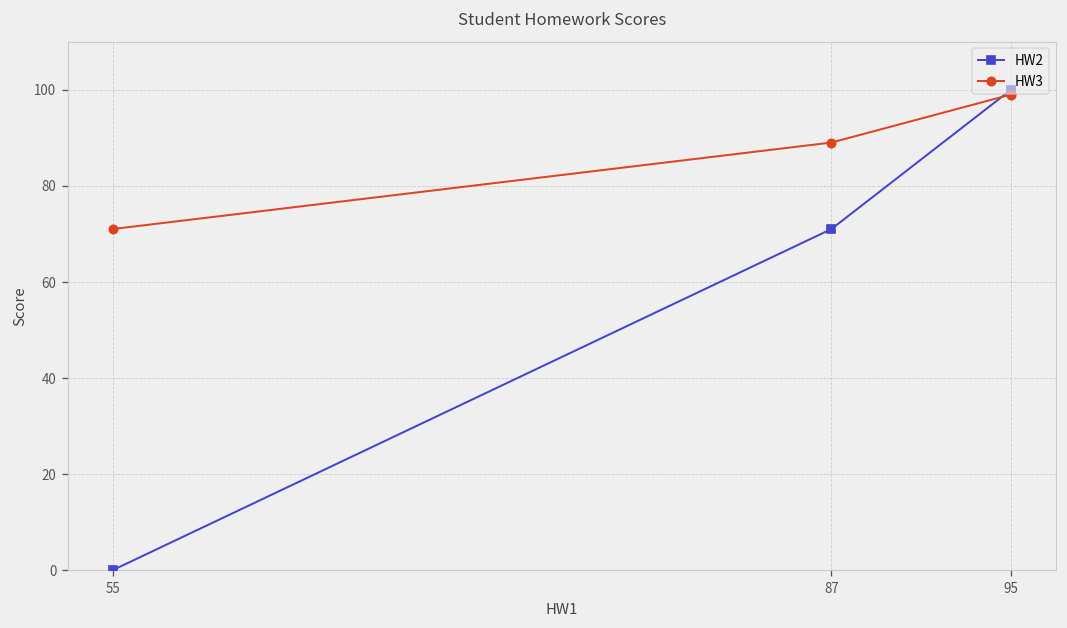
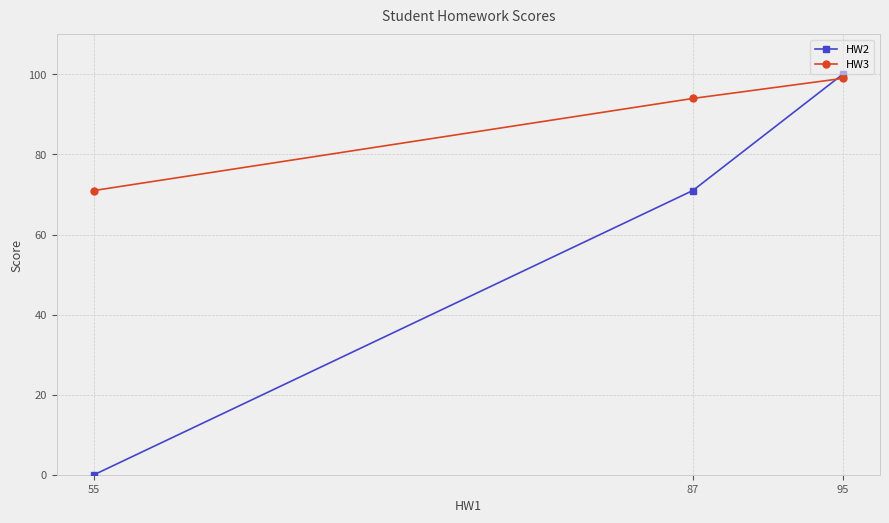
HW3, 87: 89 -> 94
